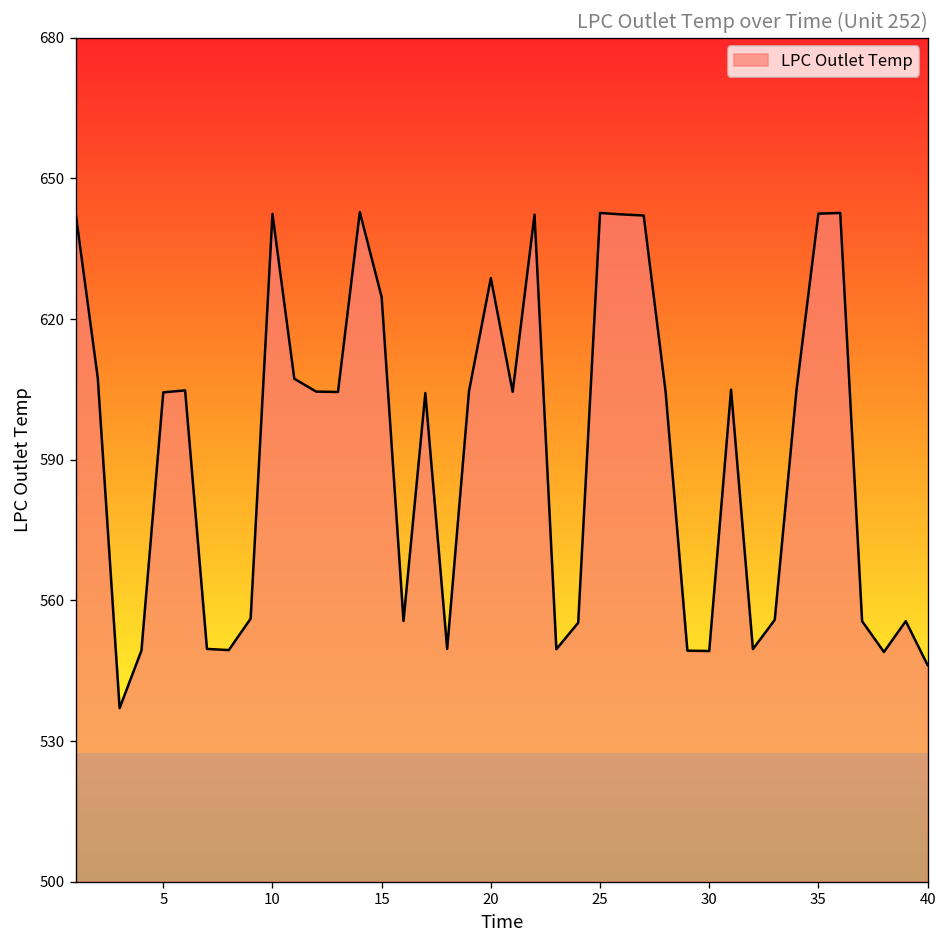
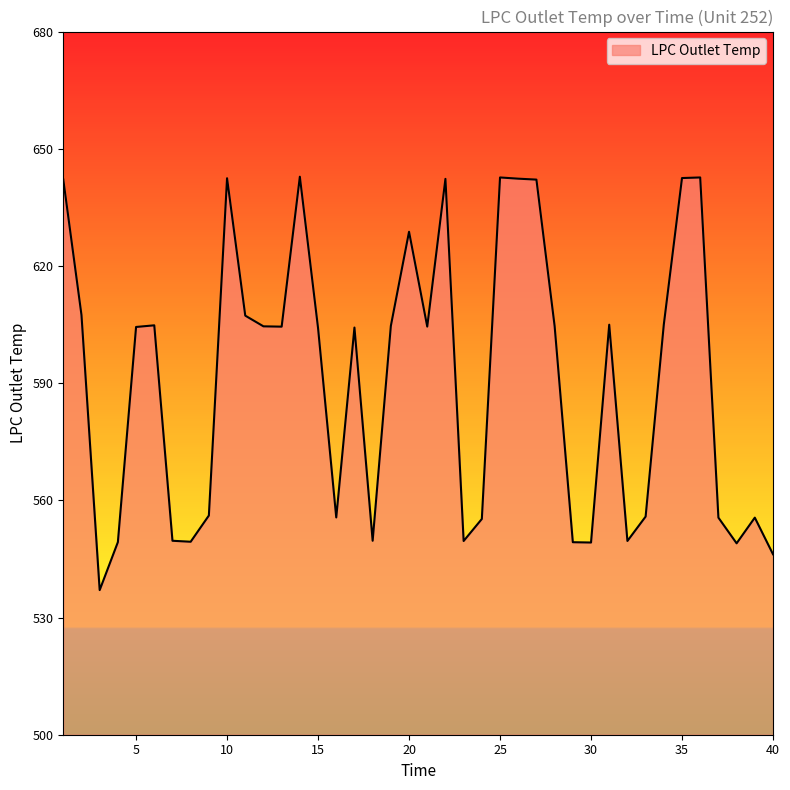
15: 625 -> 604
